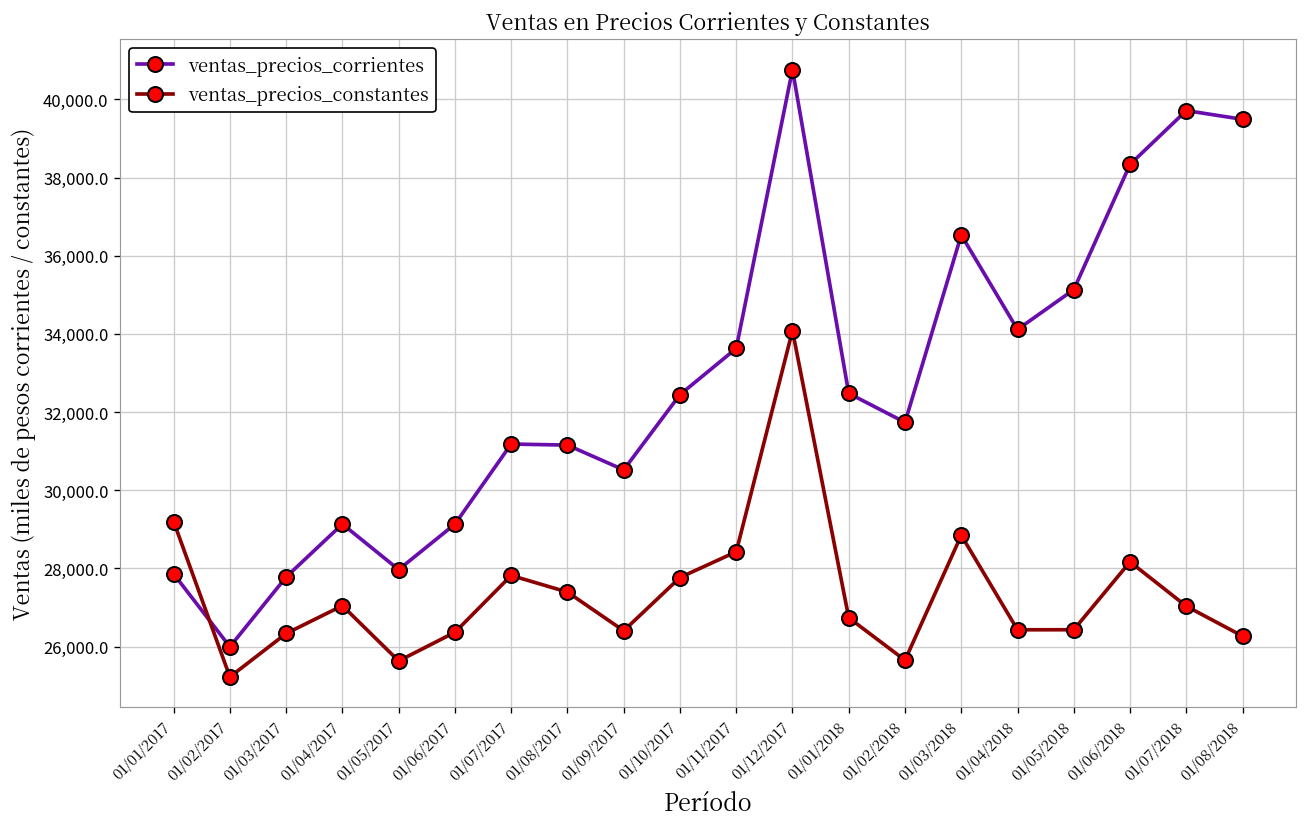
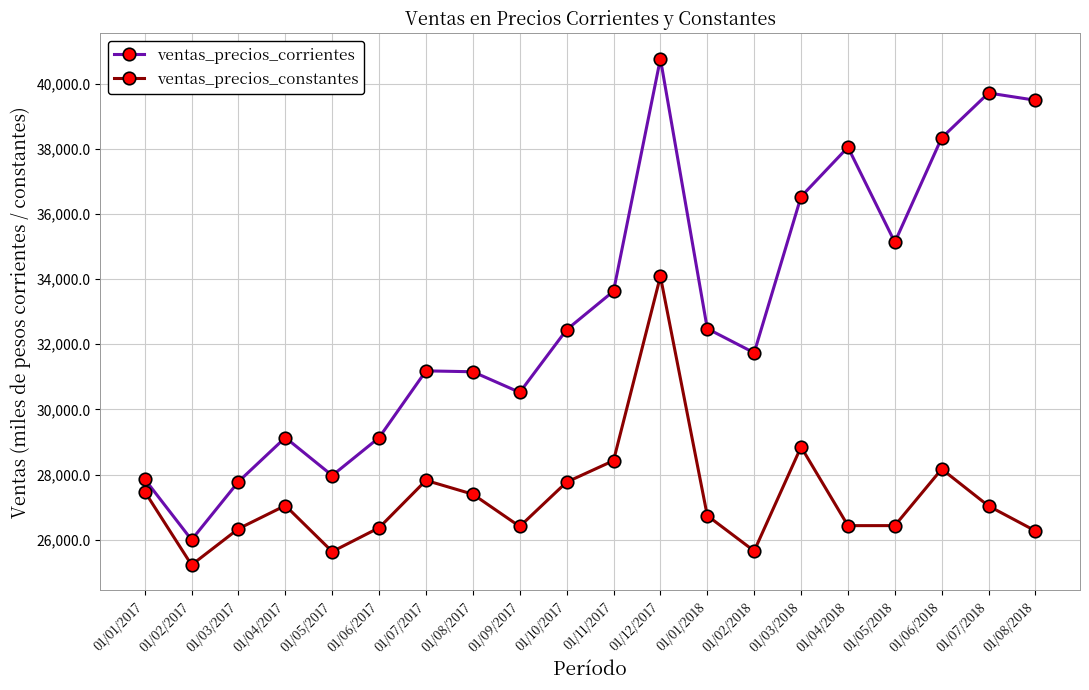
ventas_precios_constantes, 01/01/2017: 29,200 -> 27,500
ventas_precios_corrientes, 01/04/2018: 34,100 -> 38,000
